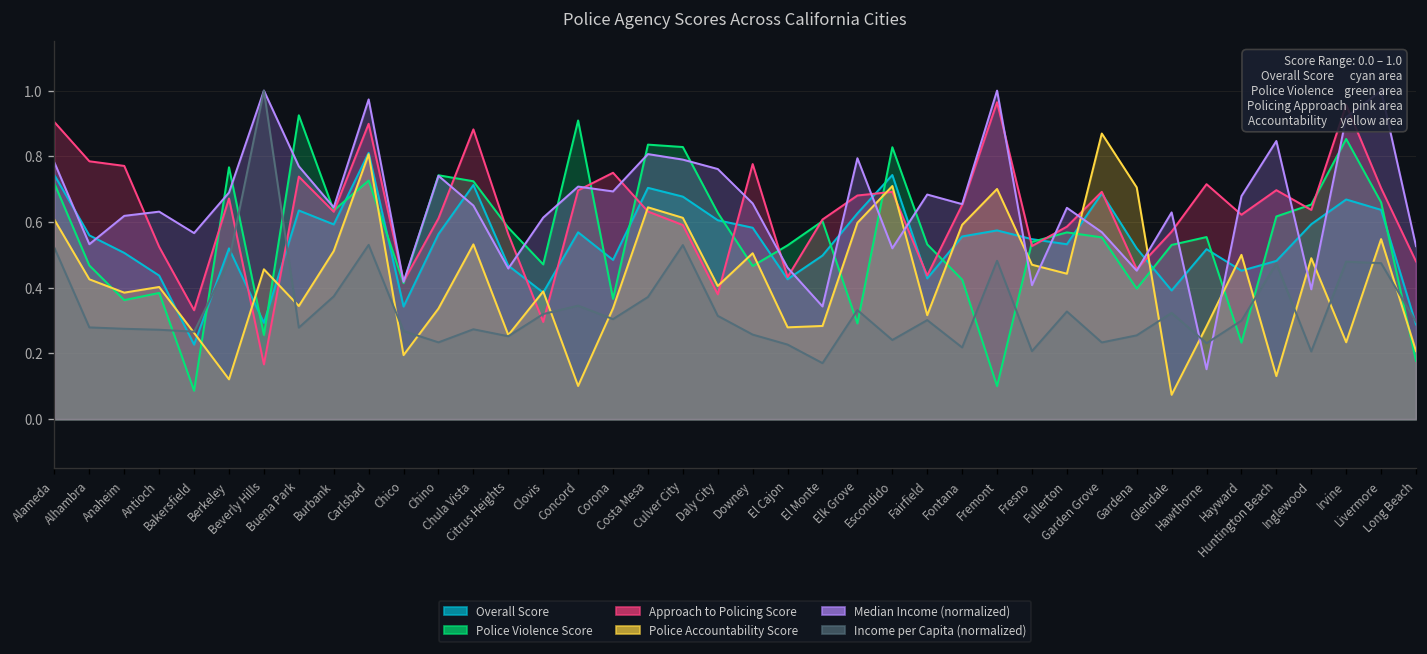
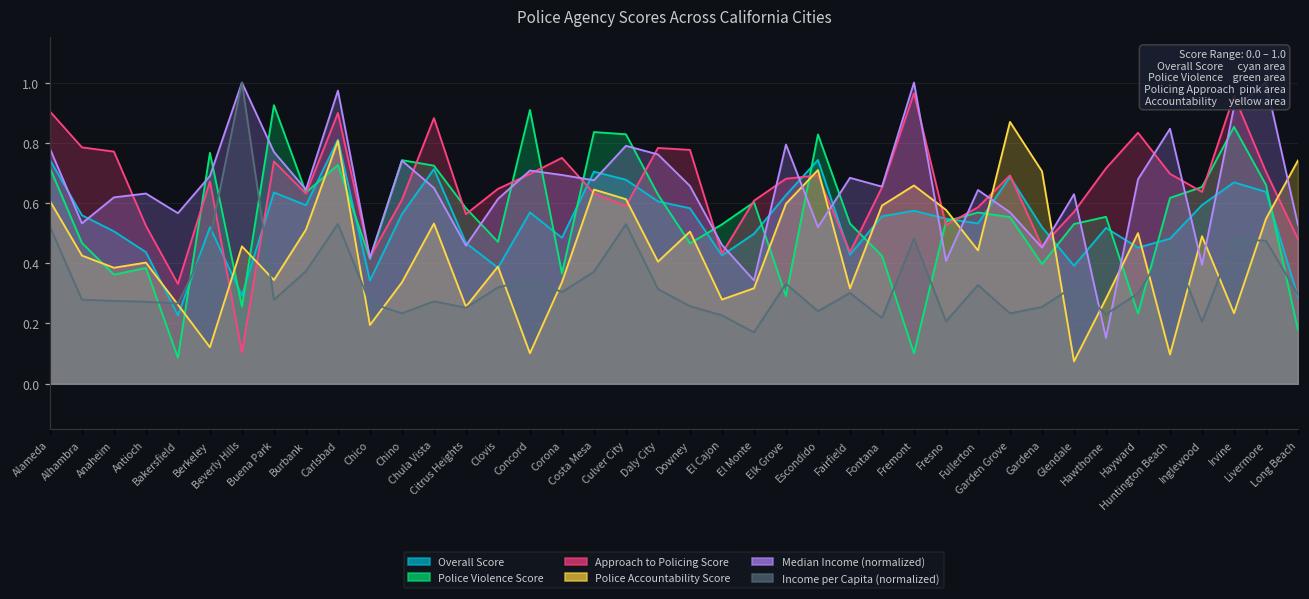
Approach to Policing Score, Beverly Hills: 0.17 -> 0.10
Approach to Policing Score, Clovis: 0.30 -> 0.65
Median Income (normalized), Costa Mesa: 0.81 -> 0.68
Approach to Policing Score, Daly City: 0.38 -> 0.78
Police Accountability Score, El Monte: 0.28 -> 0.32
Police Accountability Score, Fremont: 0.70 -> 0.66
Police Accountability Score, Fresno: 0.47 -> 0.58
Approach to Policing Score, Hayward: 0.62 -> 0.83
Police Accountability Score, Huntington Beach: 0.13 -> 0.10
Police Accountability Score, Long Beach: 0.21 -> 0.74
